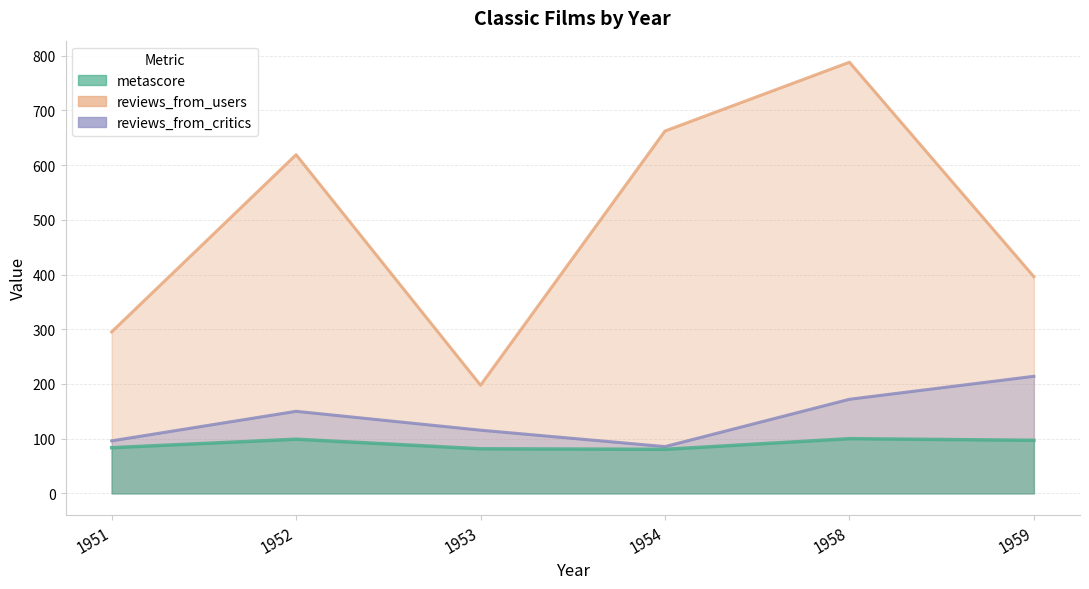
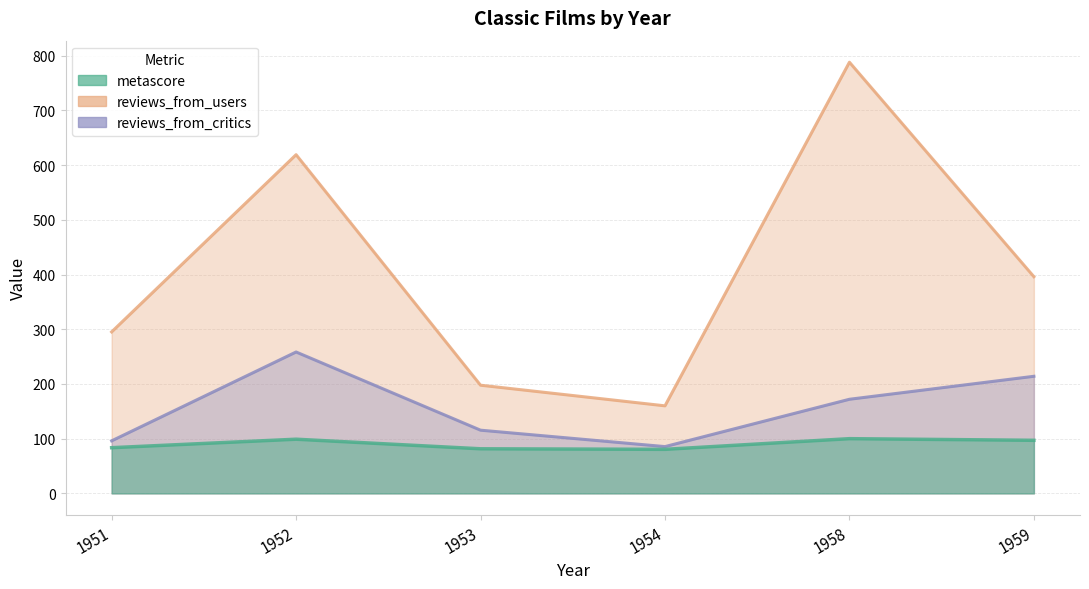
reviews_from_critics, 1952: 150 -> 260
reviews_from_users, 1954: 660 -> 160
